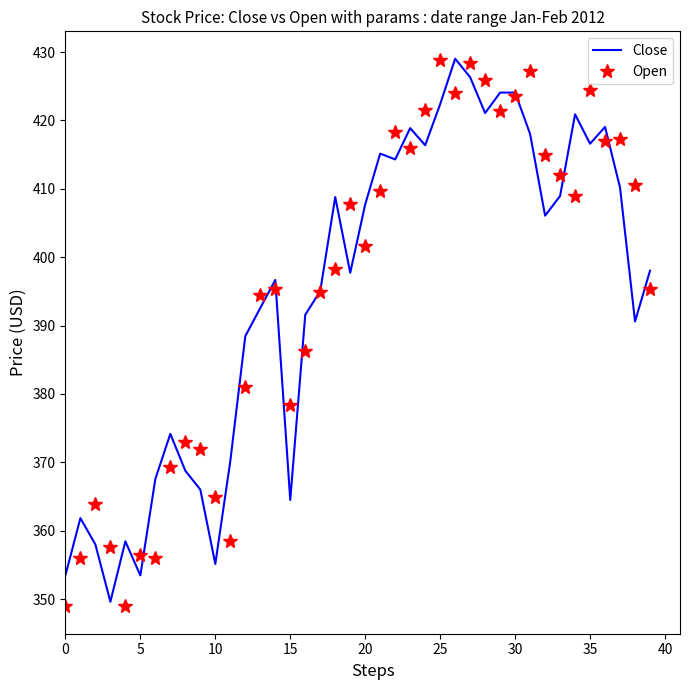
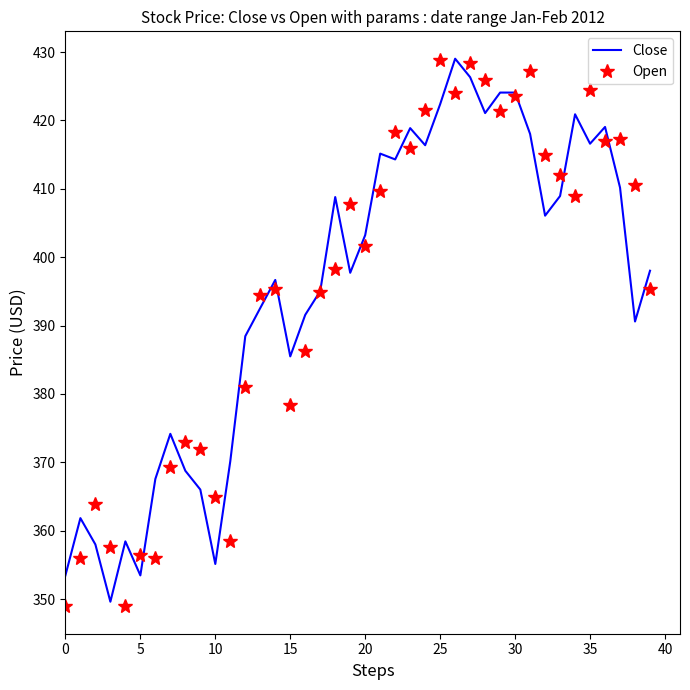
Close, 15: 365 -> 386
Close, 20: 408 -> 403
